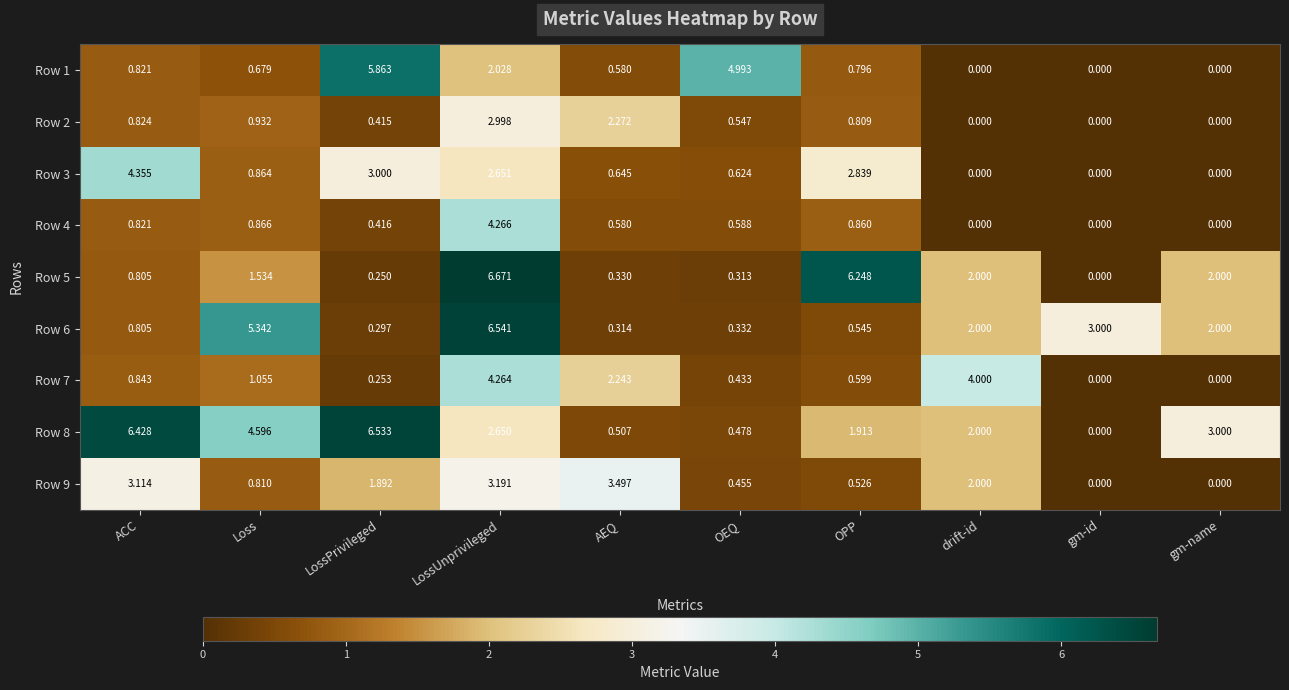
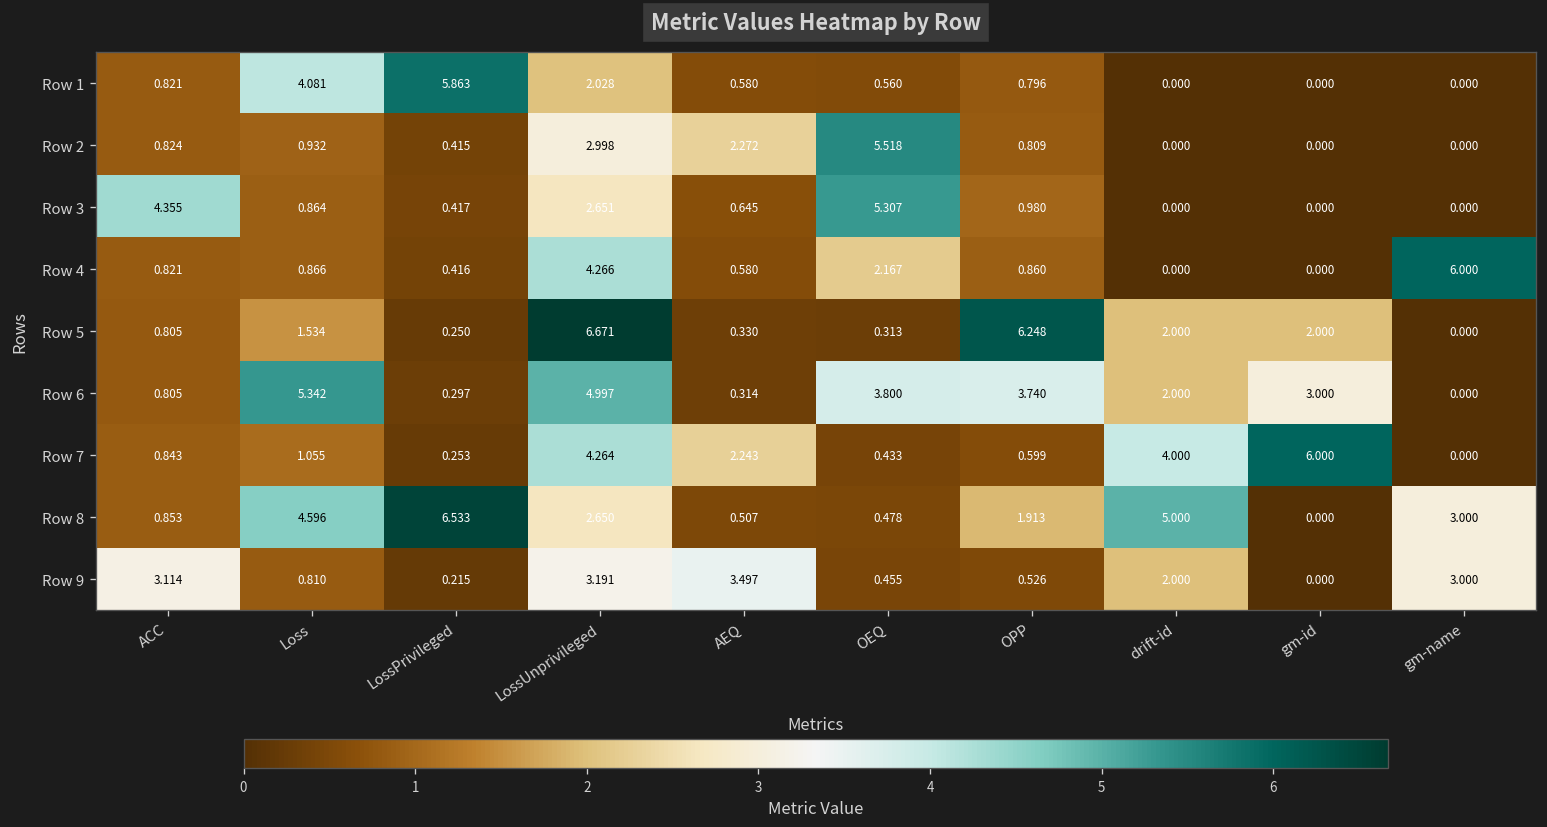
Row 1, Loss: 0.679 -> 4.081
Row 1, OEQ: 4.993 -> 0.560
Row 2, OEQ: 0.547 -> 5.518
Row 3, LossPrivileged: 3.000 -> 0.417
Row 3, OEQ: 0.624 -> 5.307
Row 3, OPP: 2.839 -> 0.980
Row 4, OEQ: 0.588 -> 2.167
Row 4, gm-name: 0.000 -> 6.000
Row 5, gm-id: 0.000 -> 2.000
Row 5, gm-name: 2.000 -> 0.000
Row 6, LossUnprivileged: 6.541 -> 4.997
Row 6, OEQ: 0.332 -> 3.800
Row 6, OPP: 0.545 -> 3.740
Row 6, gm-name: 2.000 -> 0.000
Row 7, gm-id: 0.000 -> 6.000
Row 8, ACC: 6.428 -> 0.853
Row 8, drift-id: 2.000 -> 5.000
Row 9, LossPrivileged: 1.892 -> 0.215
Row 9, gm-name: 0.000 -> 3.000
